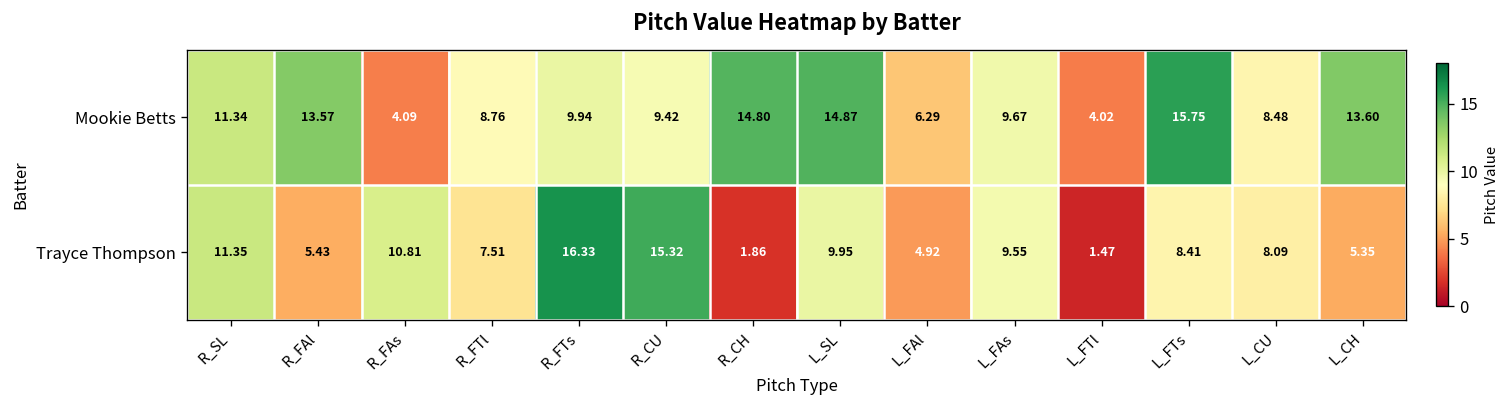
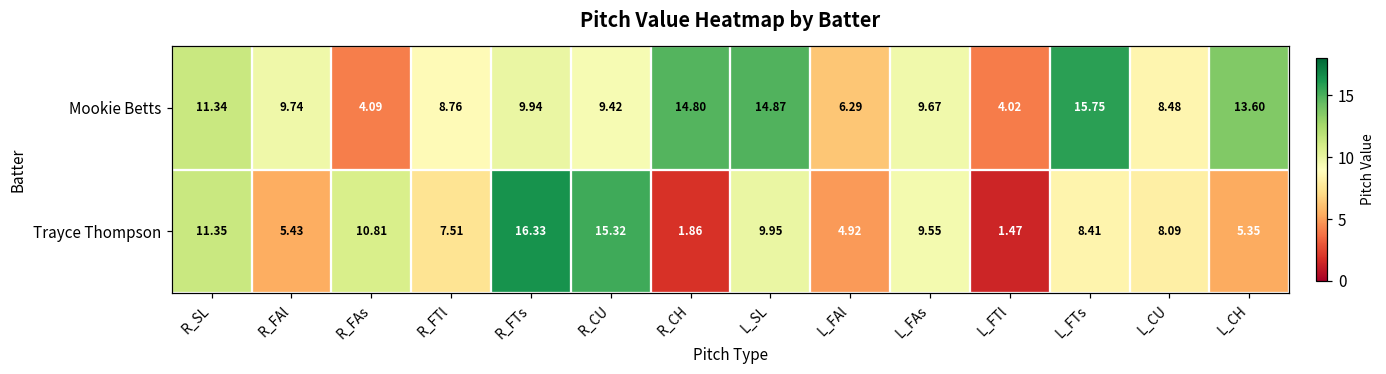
Mookie Betts, R_FAl: 13.57 -> 9.74
